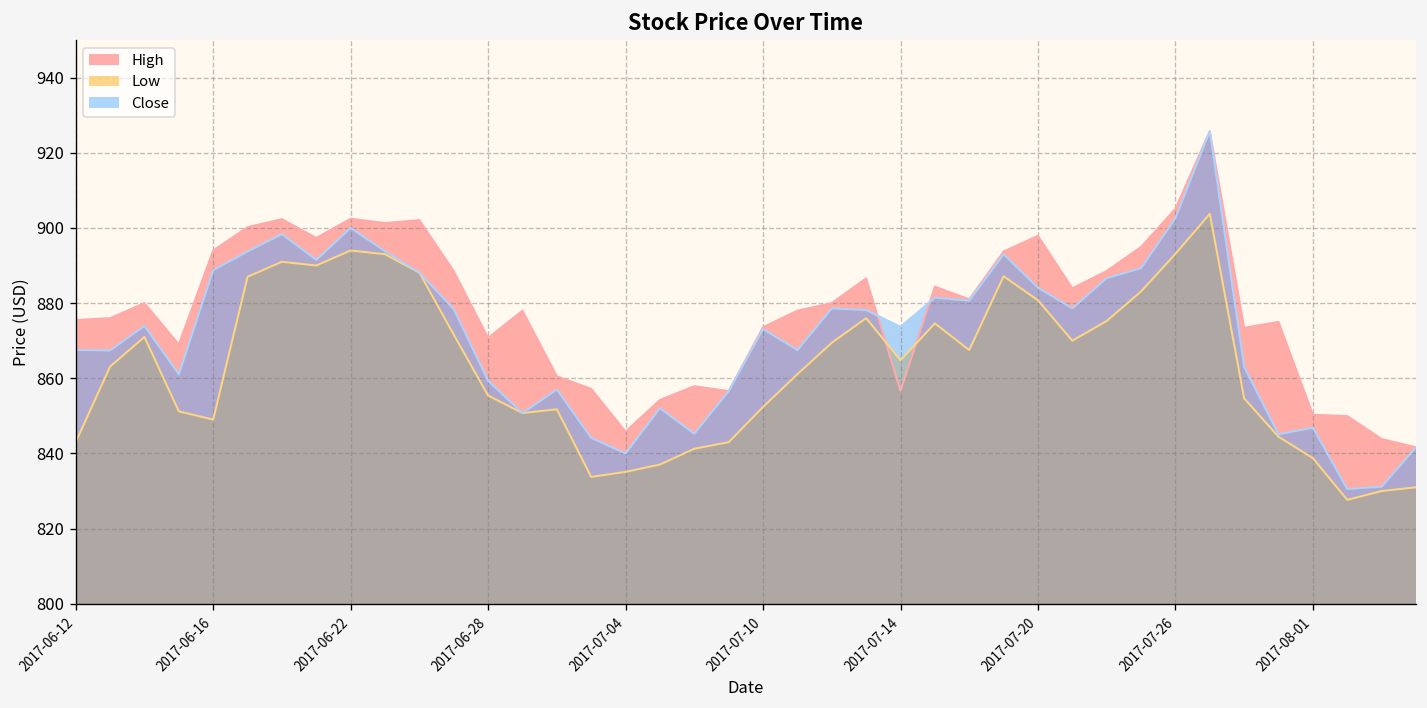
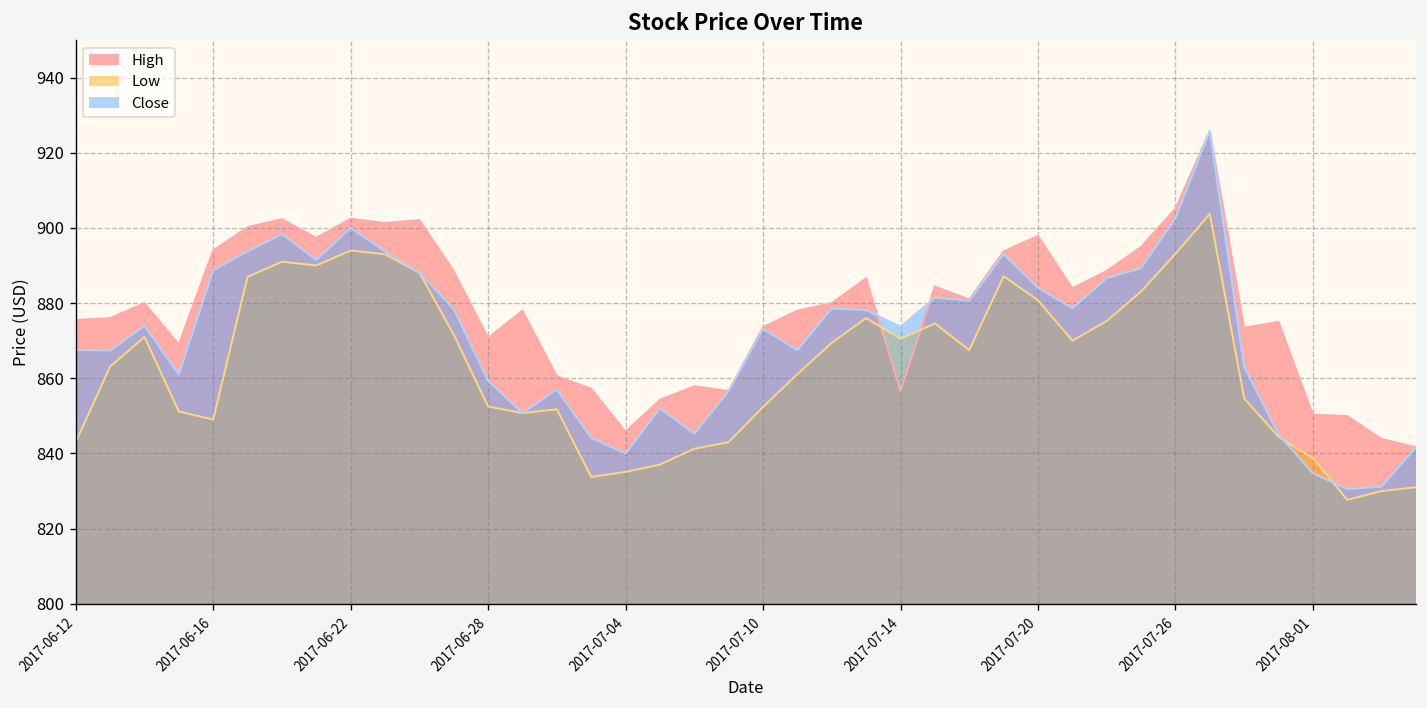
Low, 2017-06-28: 855 -> 853
Low, 2017-07-14: 865 -> 871
Close, 2017-08-01: 847 -> 835
